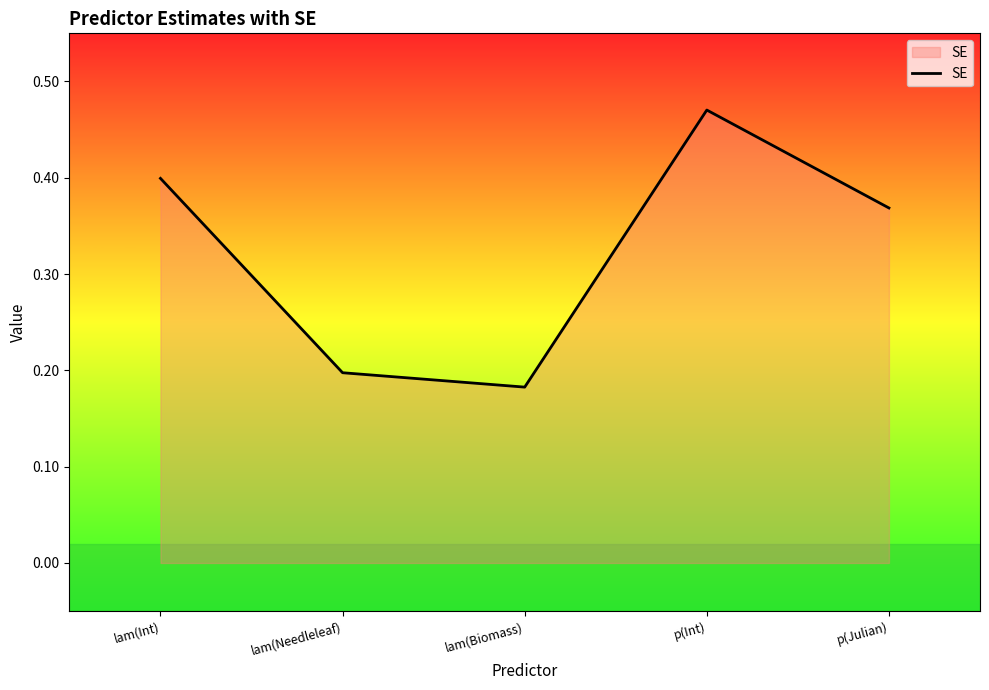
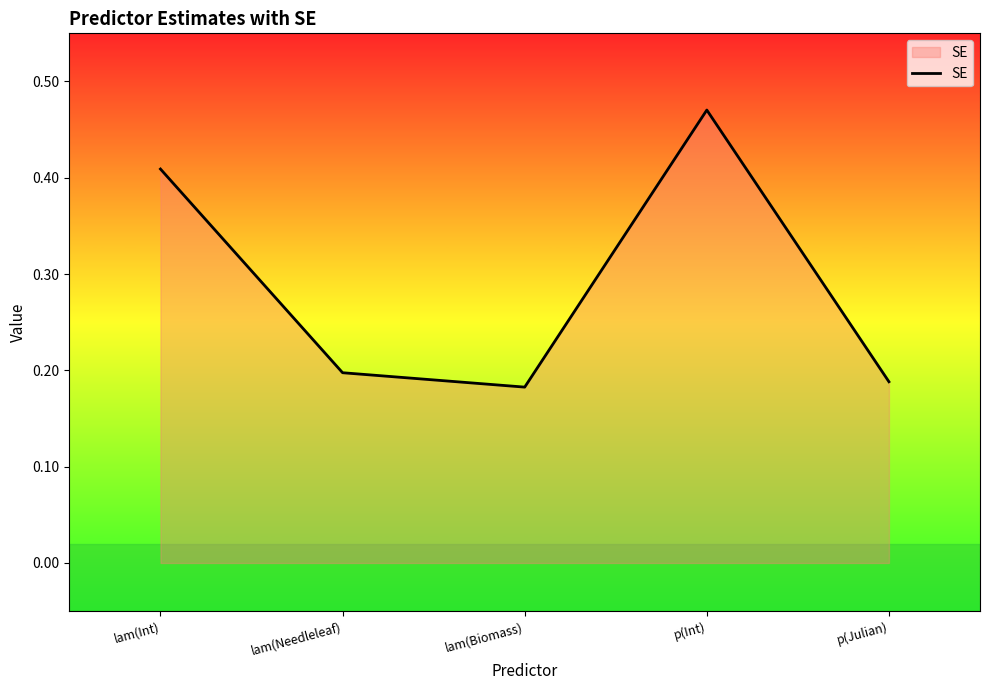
lam(Int): 0.40 -> 0.41
p(Julian): 0.37 -> 0.19
